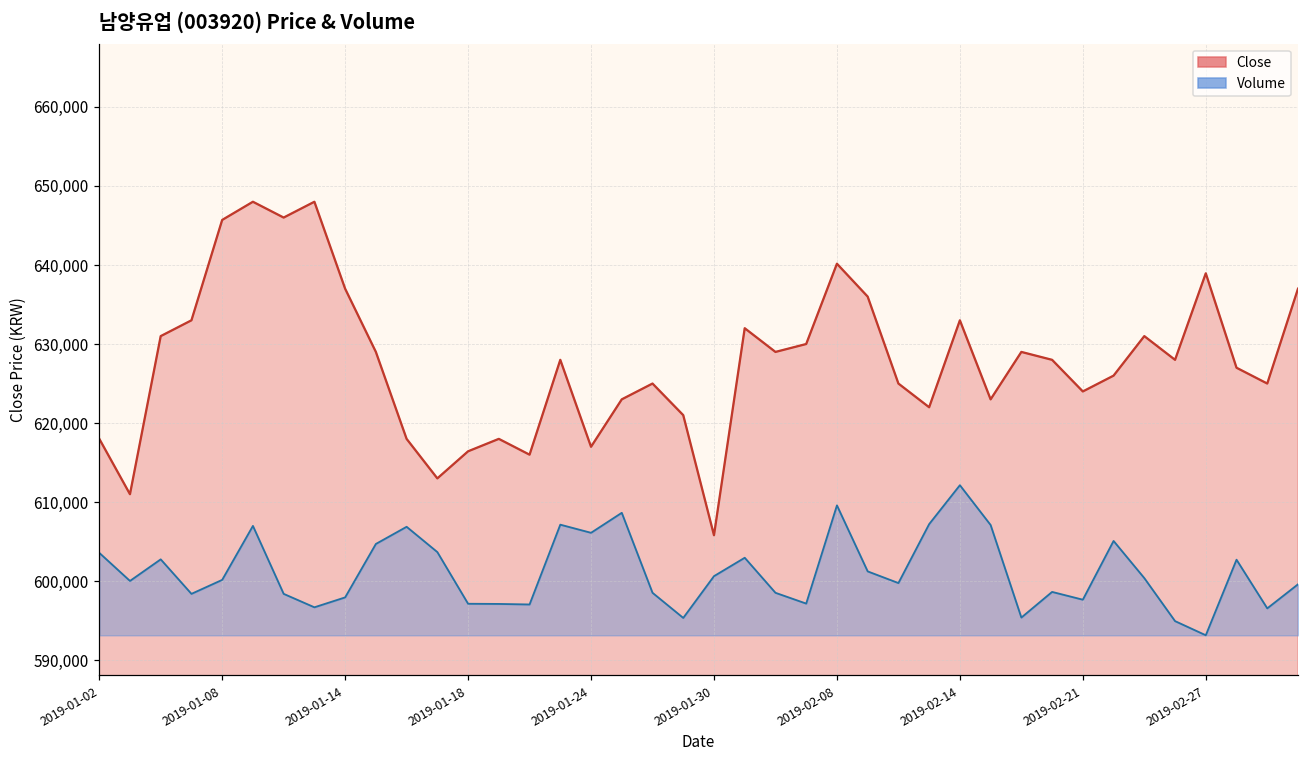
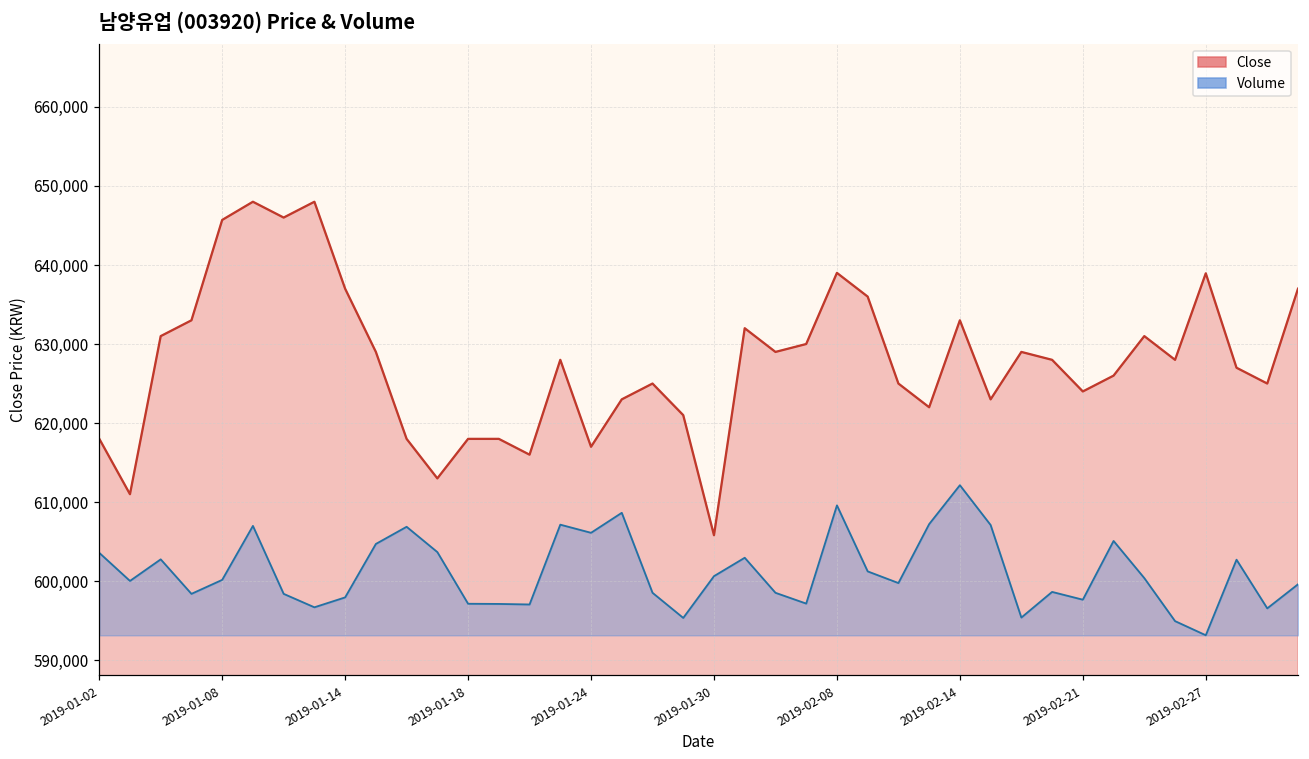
Close, 2019-01-18: 616,000 -> 618,000
Close, 2019-02-08: 640,000 -> 639,000
